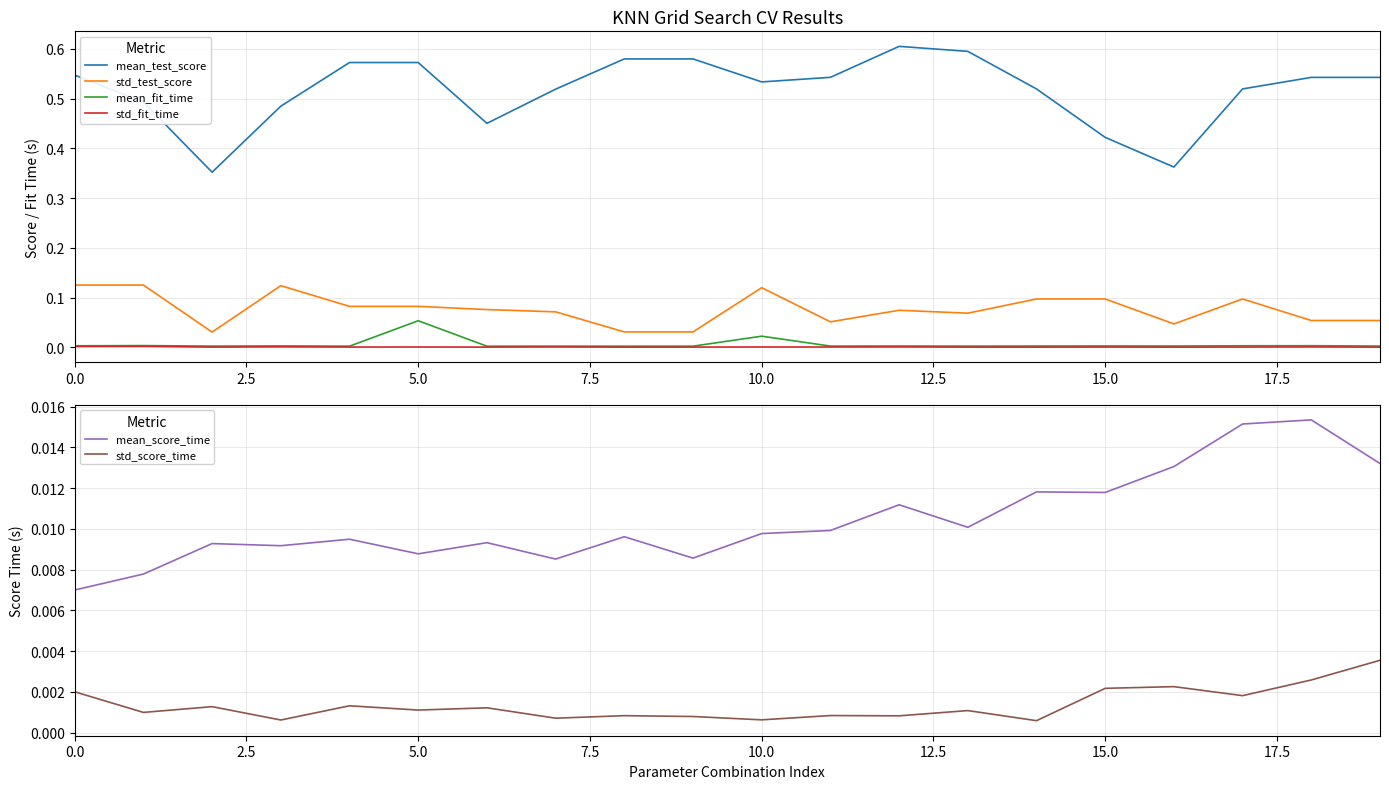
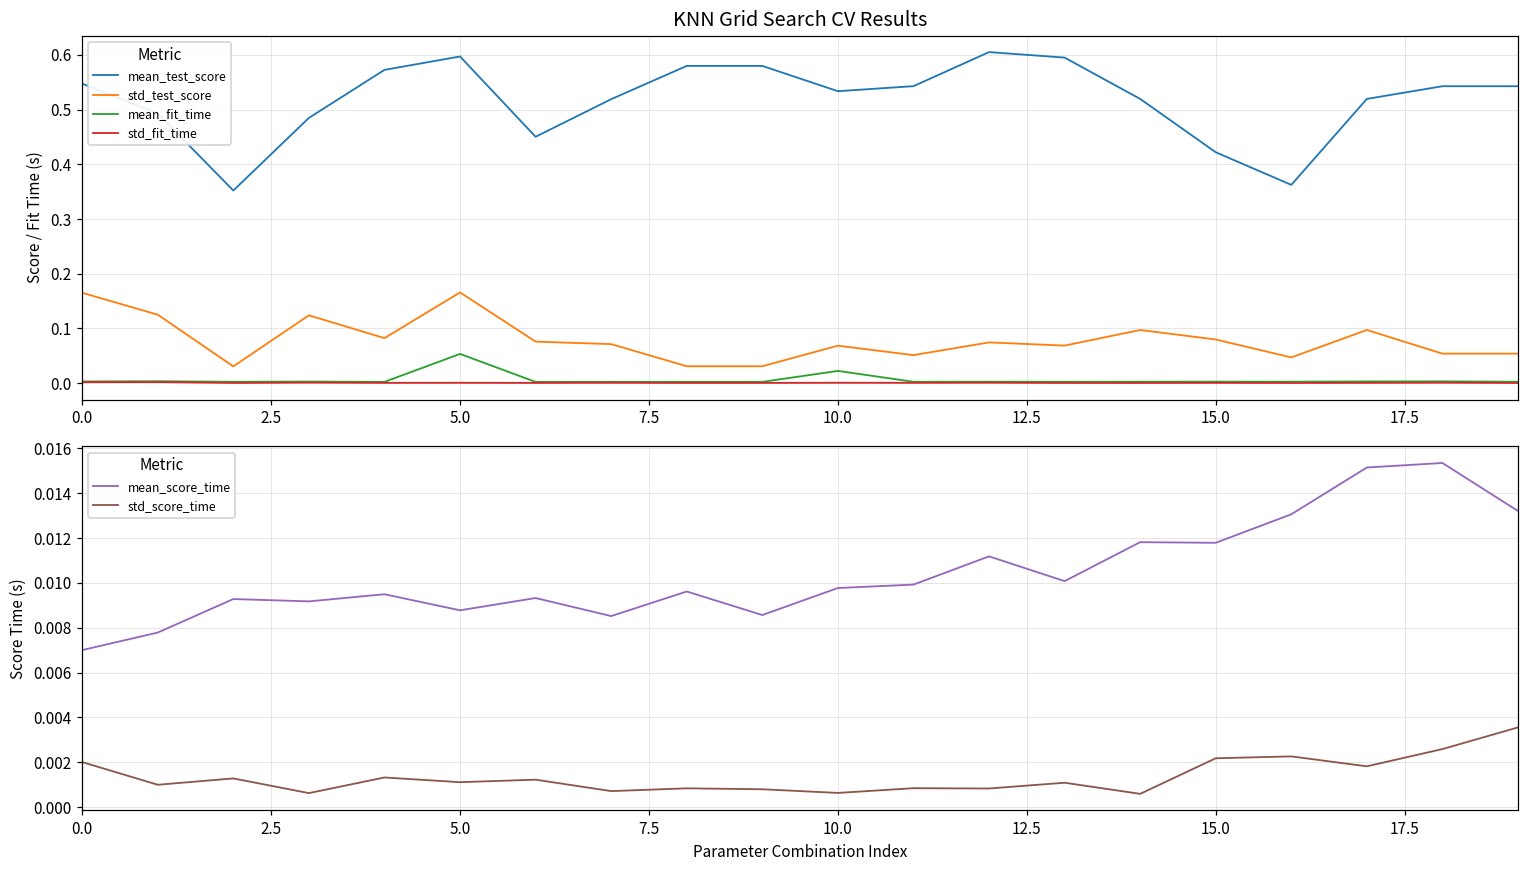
KNN Grid Search CV Results, std_test_score, 0.0: 0.12 -> 0.17
KNN Grid Search CV Results, mean_test_score, 5.0: 0.57 -> 0.60
KNN Grid Search CV Results, std_test_score, 5.0: 0.08 -> 0.17
KNN Grid Search CV Results, std_test_score, 10.0: 0.12 -> 0.07
KNN Grid Search CV Results, std_test_score, 15.0: 0.10 -> 0.08
